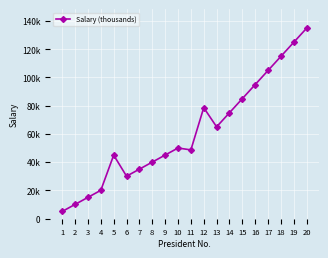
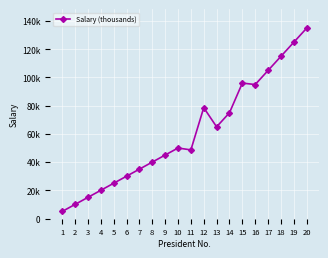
5: 45000 -> 25000
15: 85000 -> 96000
